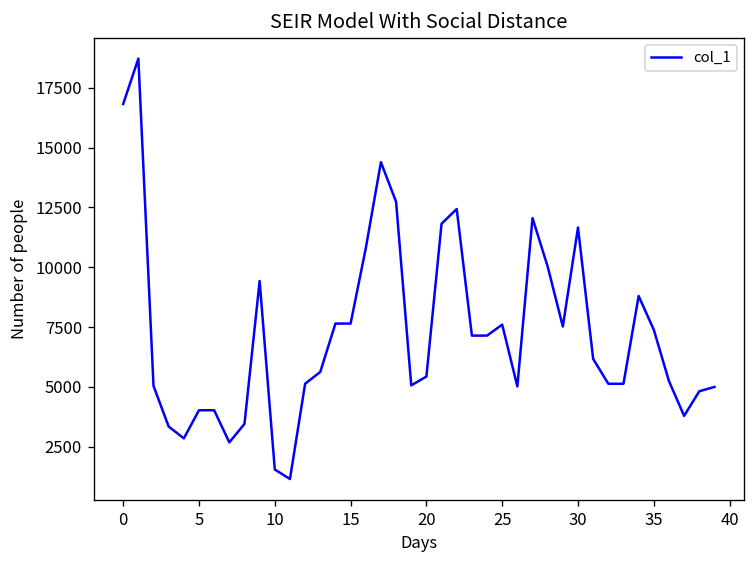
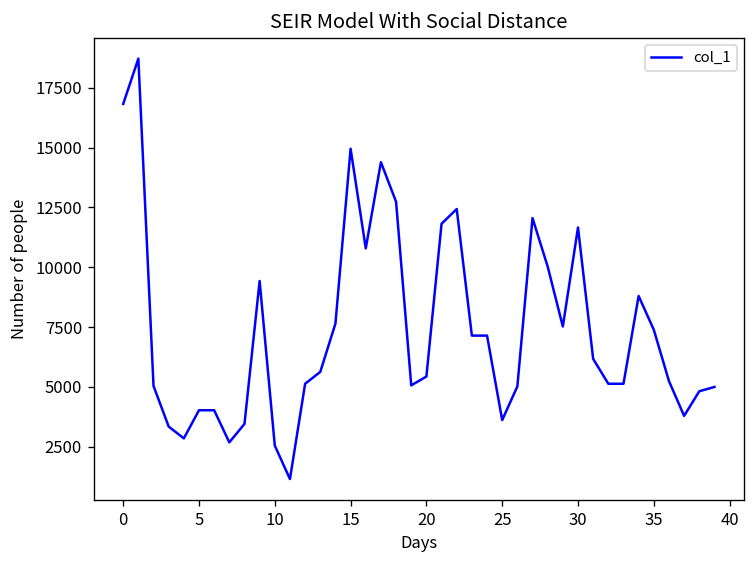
10: 1500 -> 2500
15: 7600 -> 15000
25: 7600 -> 3600
